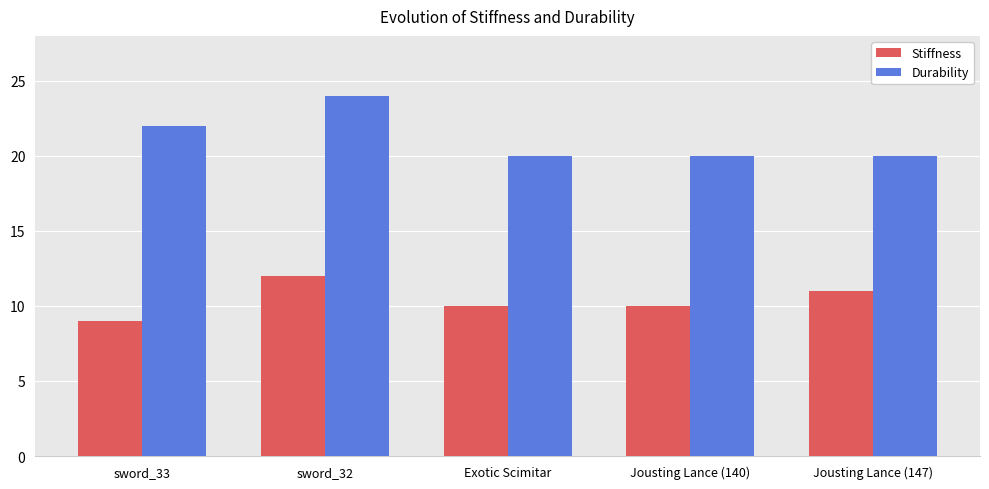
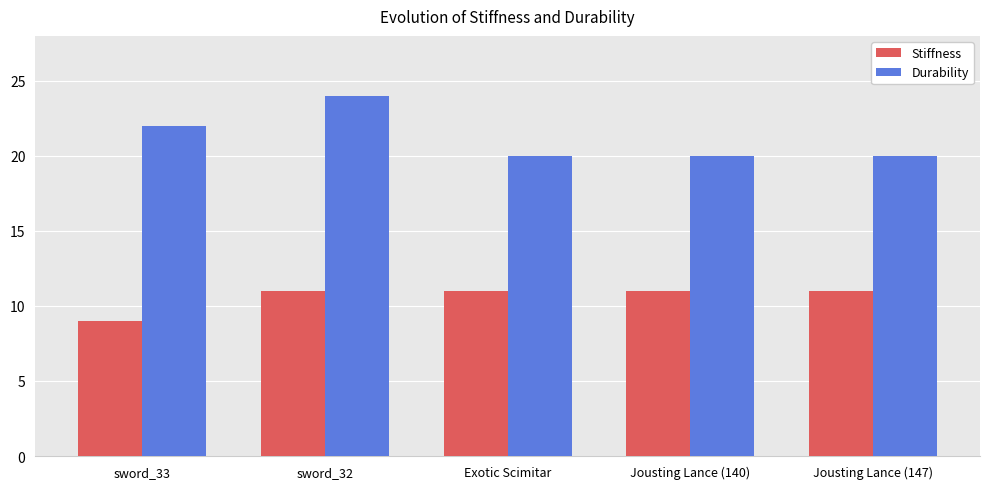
Stiffness, sword_32: 12 -> 11
Stiffness, Exotic Scimitar: 10 -> 11
Stiffness, Jousting Lance (140): 10 -> 11
